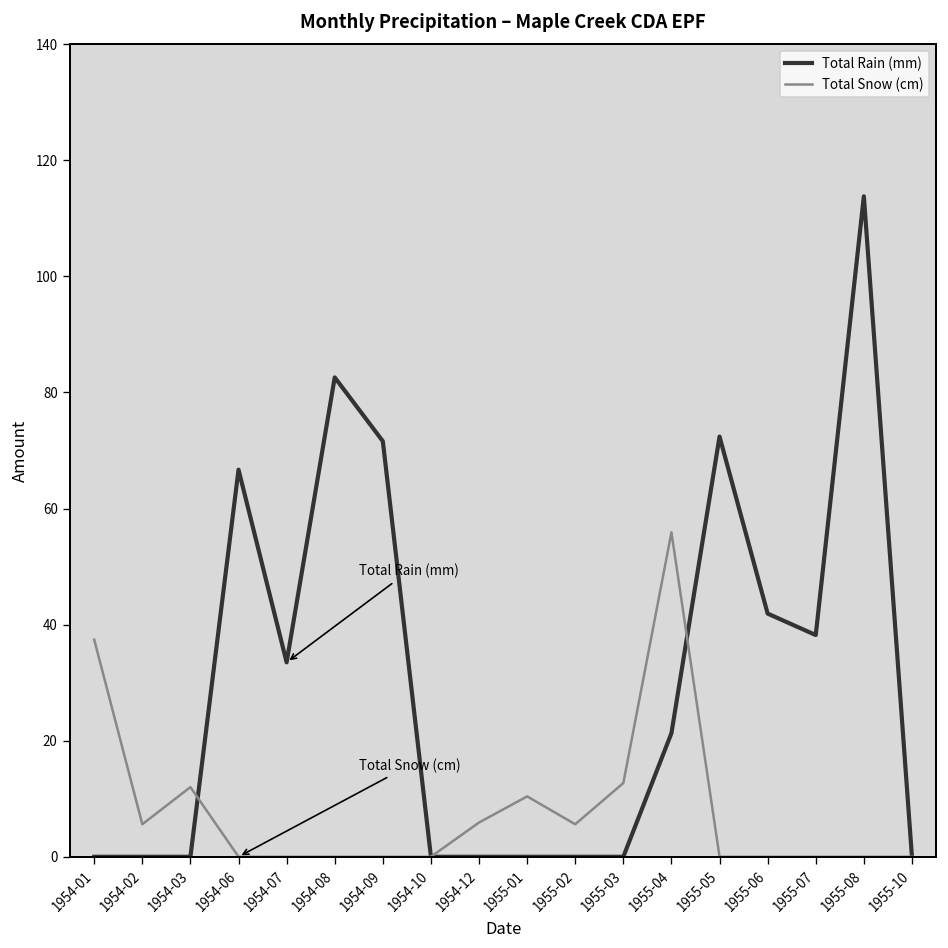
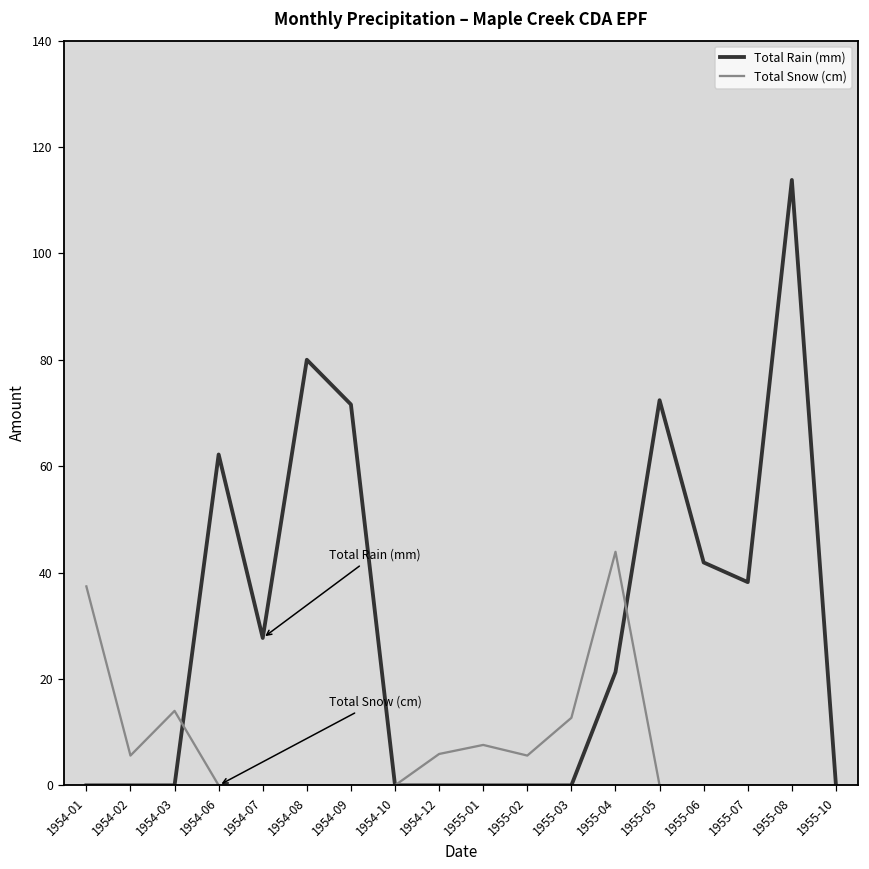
Total Snow (cm), 1954-03: 12 -> 14
Total Rain (mm), 1954-06: 67 -> 62
Total Rain (mm), 1954-07: 34 -> 28
Total Rain (mm), 1954-08: 83 -> 80
Total Snow (cm), 1955-01: 10 -> 8
Total Snow (cm), 1955-04: 56 -> 44
